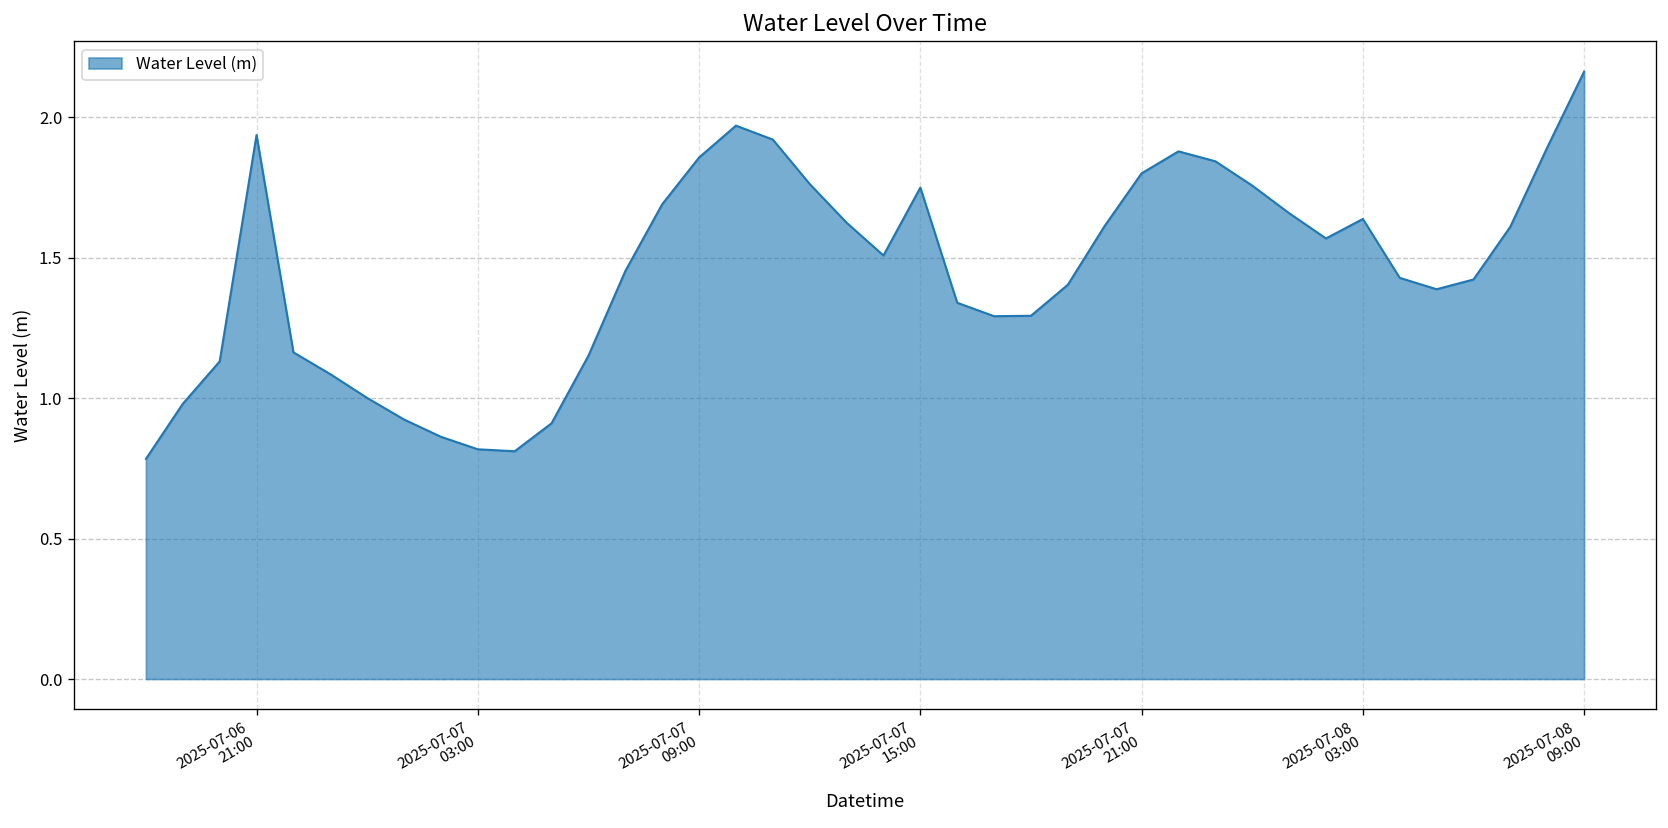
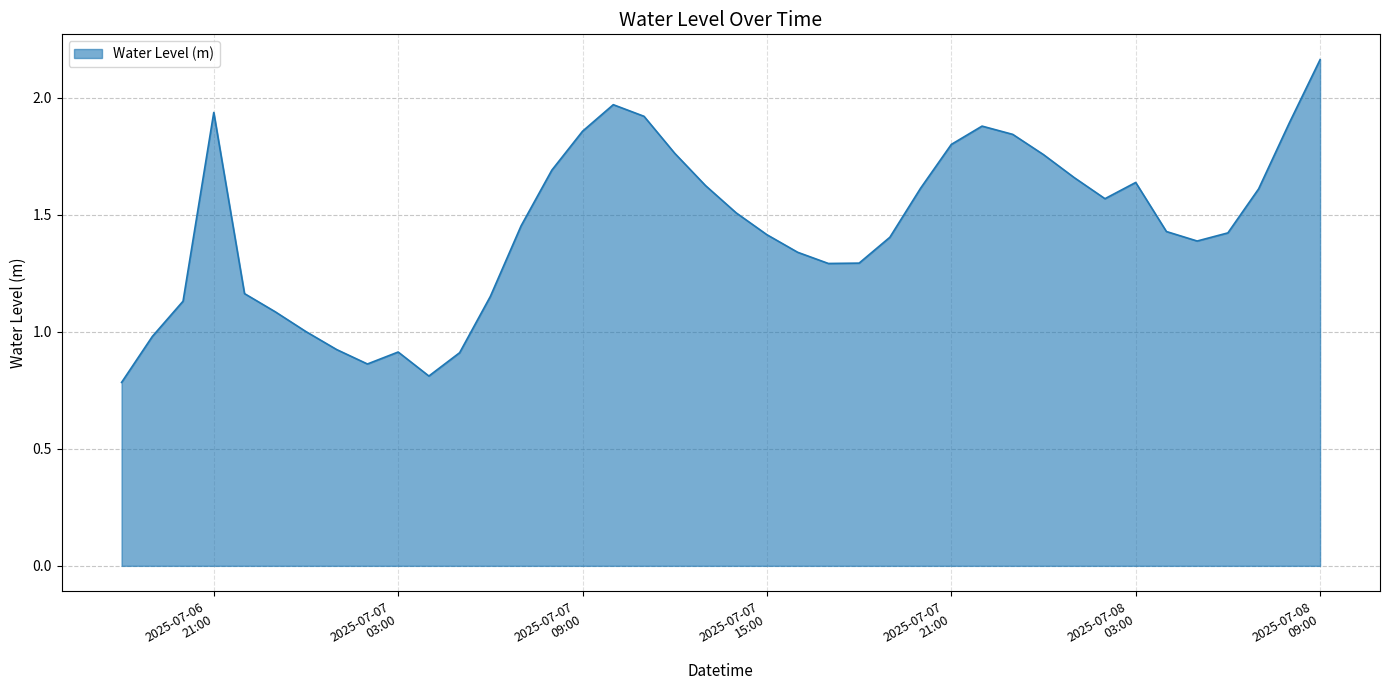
2025-07-07 03:00: 0.82 -> 0.91
2025-07-07 15:00: 1.75 -> 1.41
